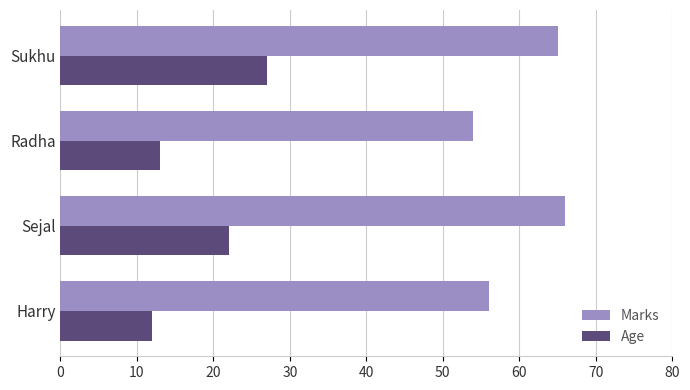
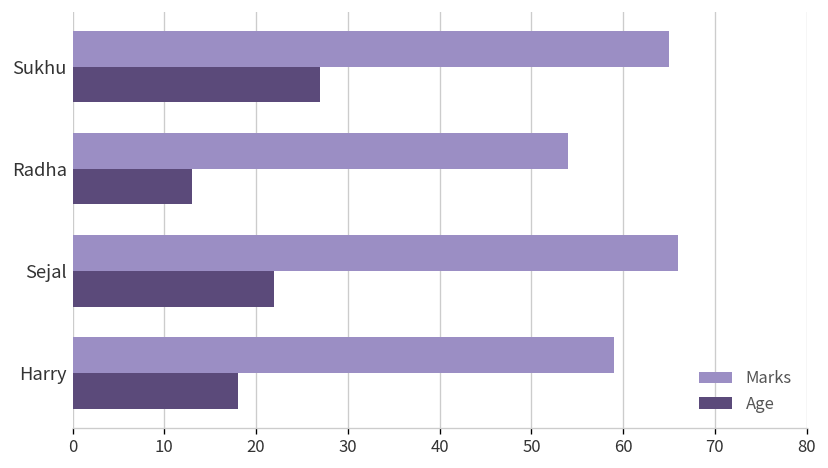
Marks, Harry: 56 -> 59
Age, Harry: 12 -> 18
